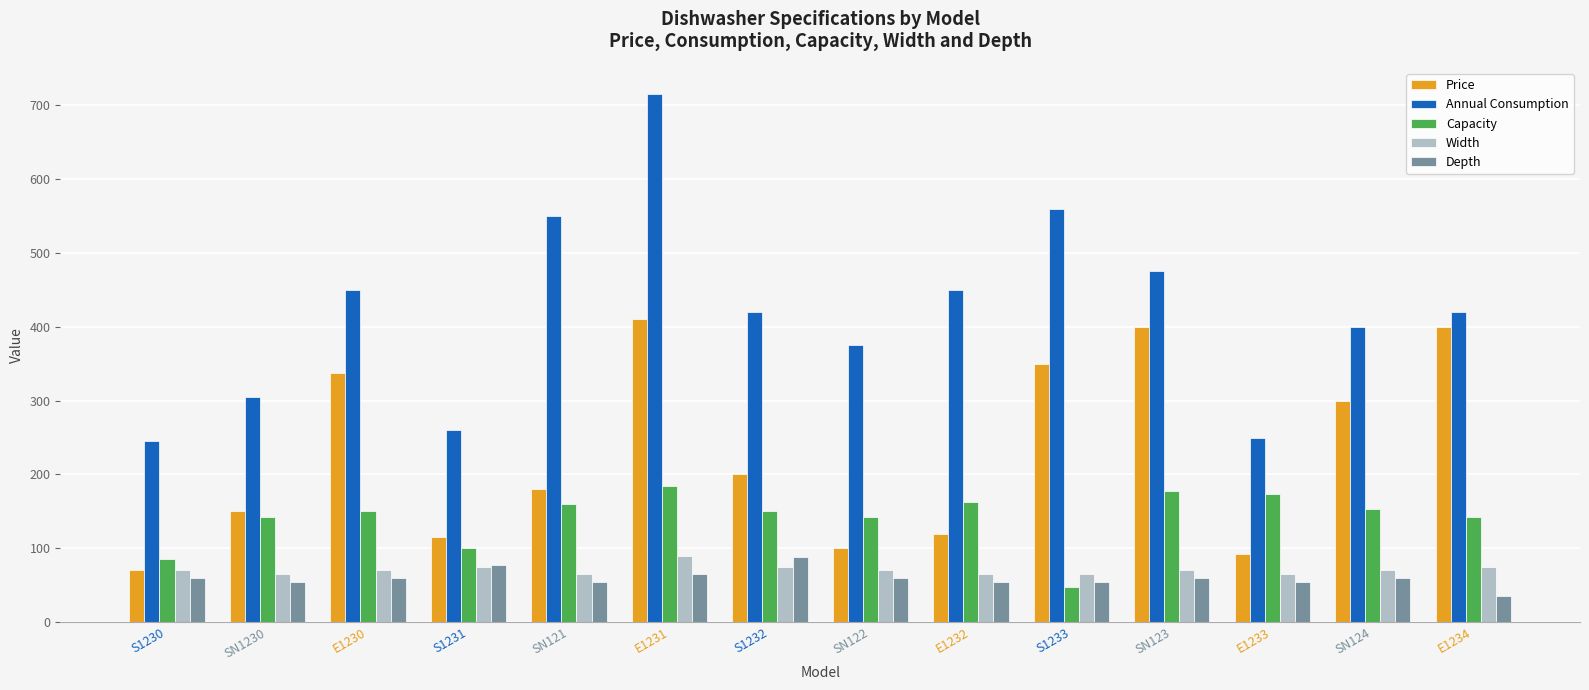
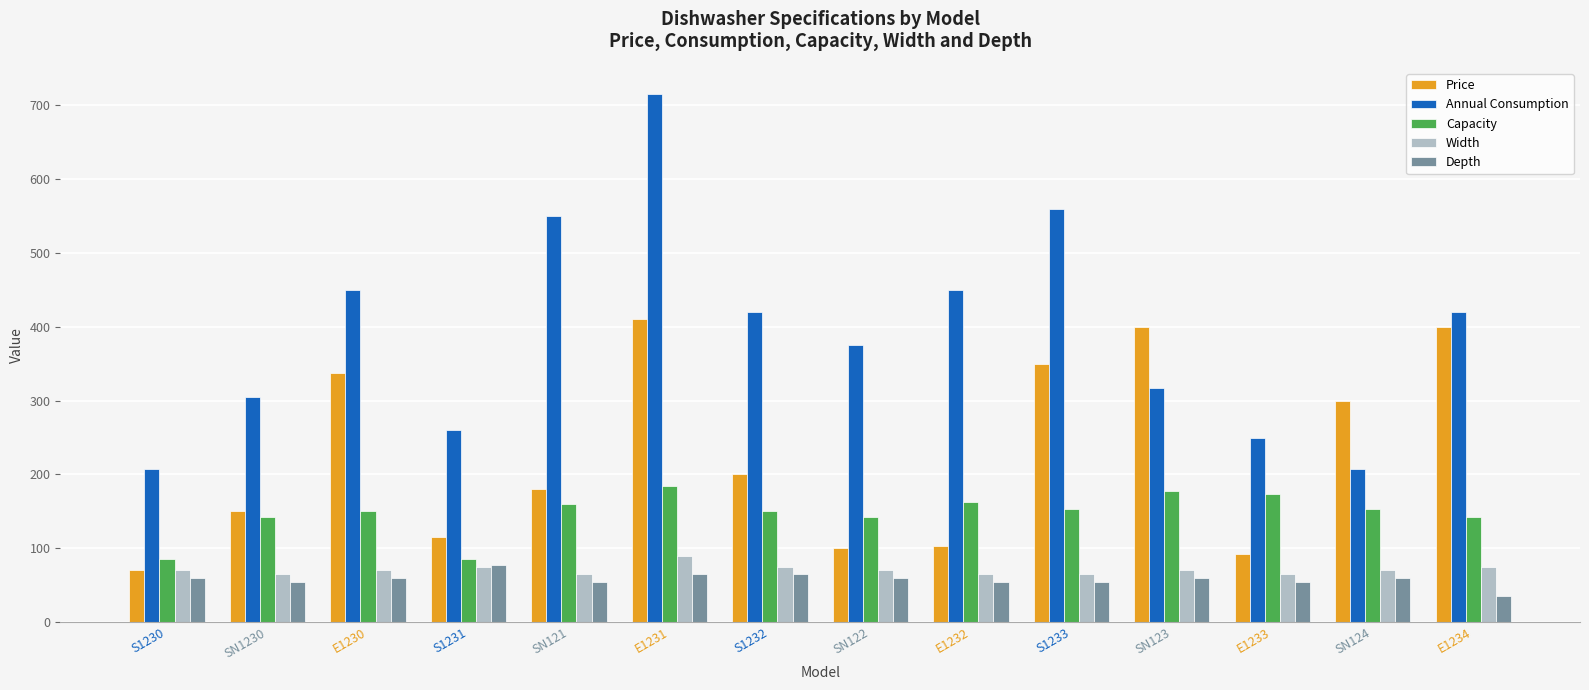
Annual Consumption, S1230: 250 -> 210
Capacity, S1231: 100 -> 90
Depth, S1232: 90 -> 70
Price, E1232: 120 -> 100
Capacity, S1233: 50 -> 150
Annual Consumption, SN123: 480 -> 320
Annual Consumption, SN124: 400 -> 210
